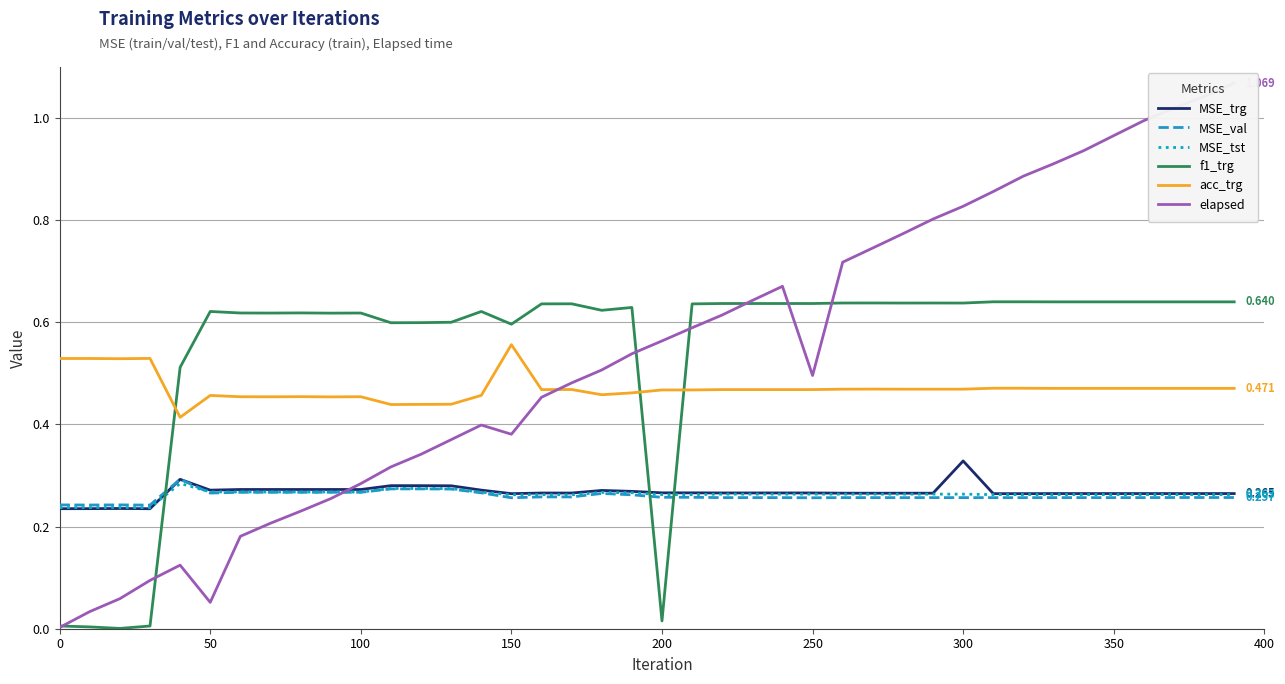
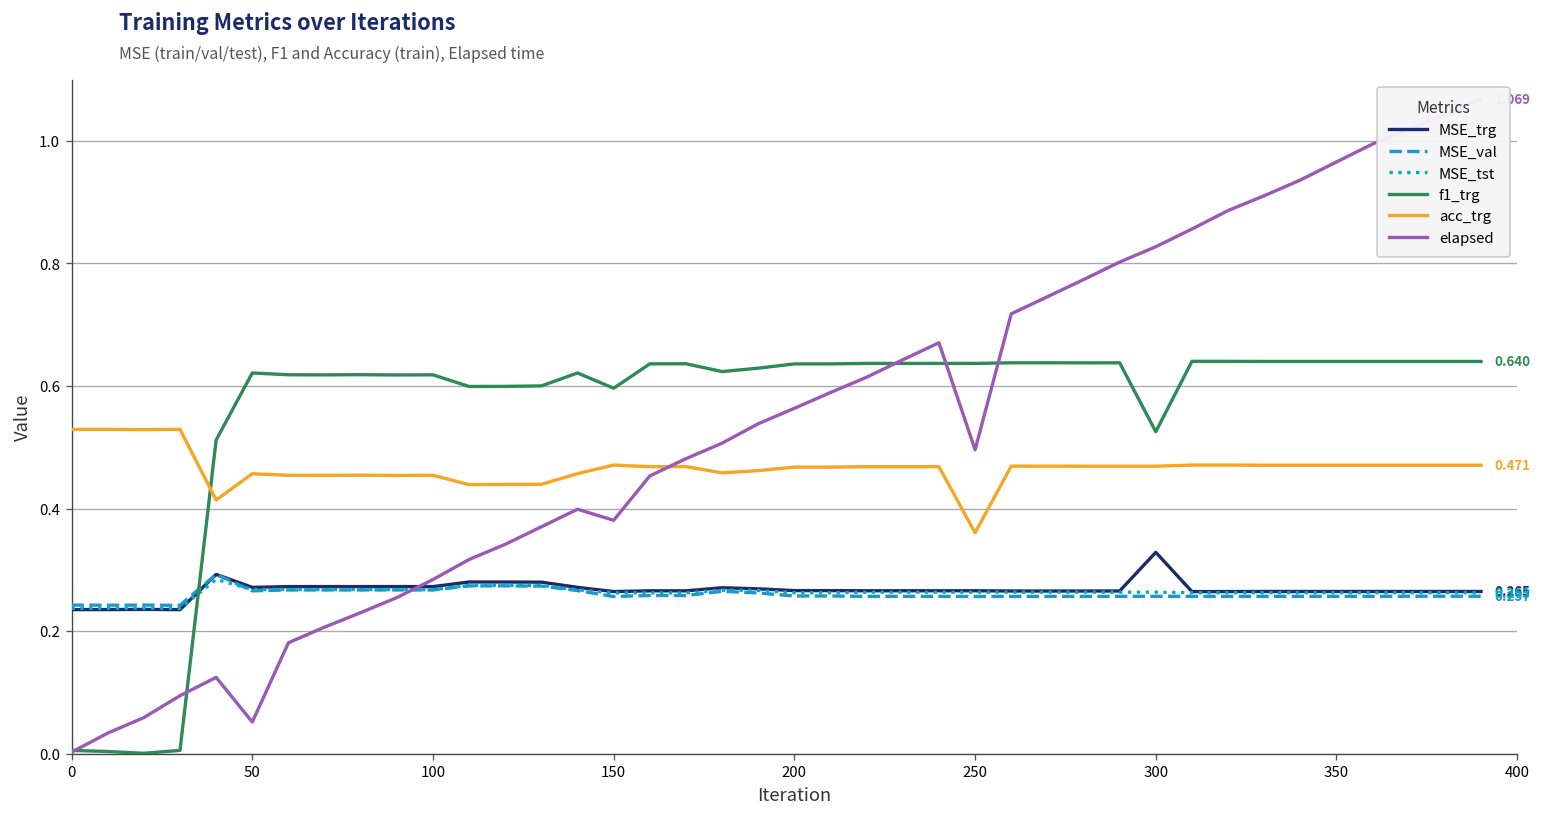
acc_trg, 150: 0.56 -> 0.47
f1_trg, 200: 0.02 -> 0.64
acc_trg, 250: 0.47 -> 0.36
f1_trg, 300: 0.64 -> 0.53
